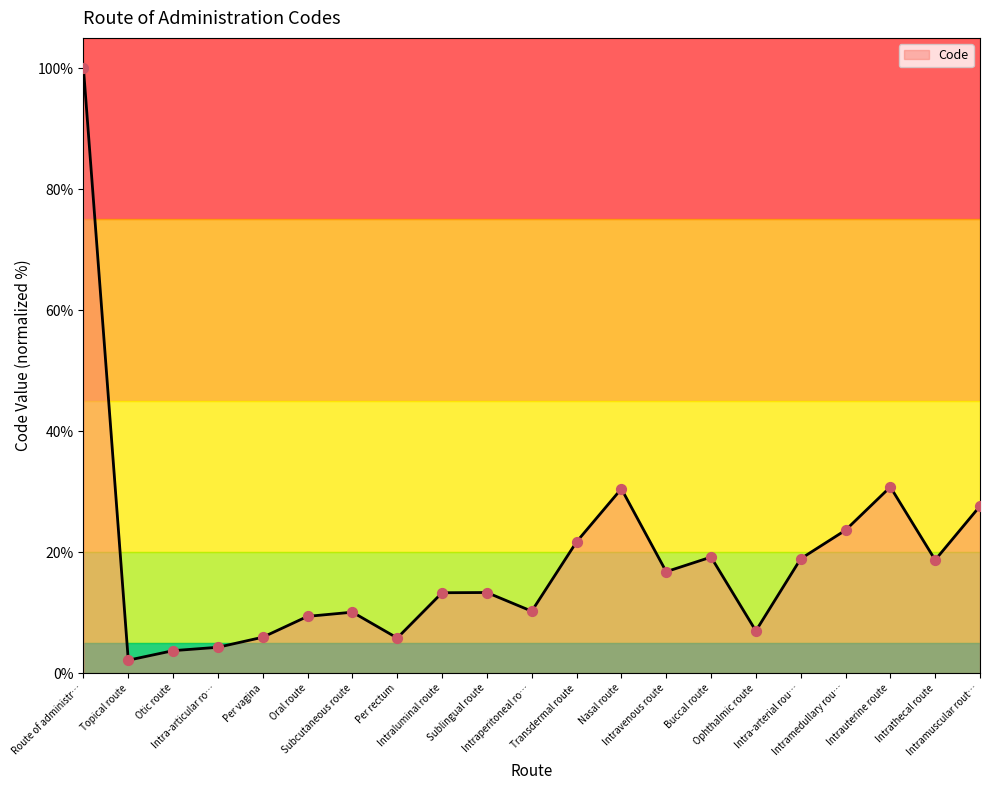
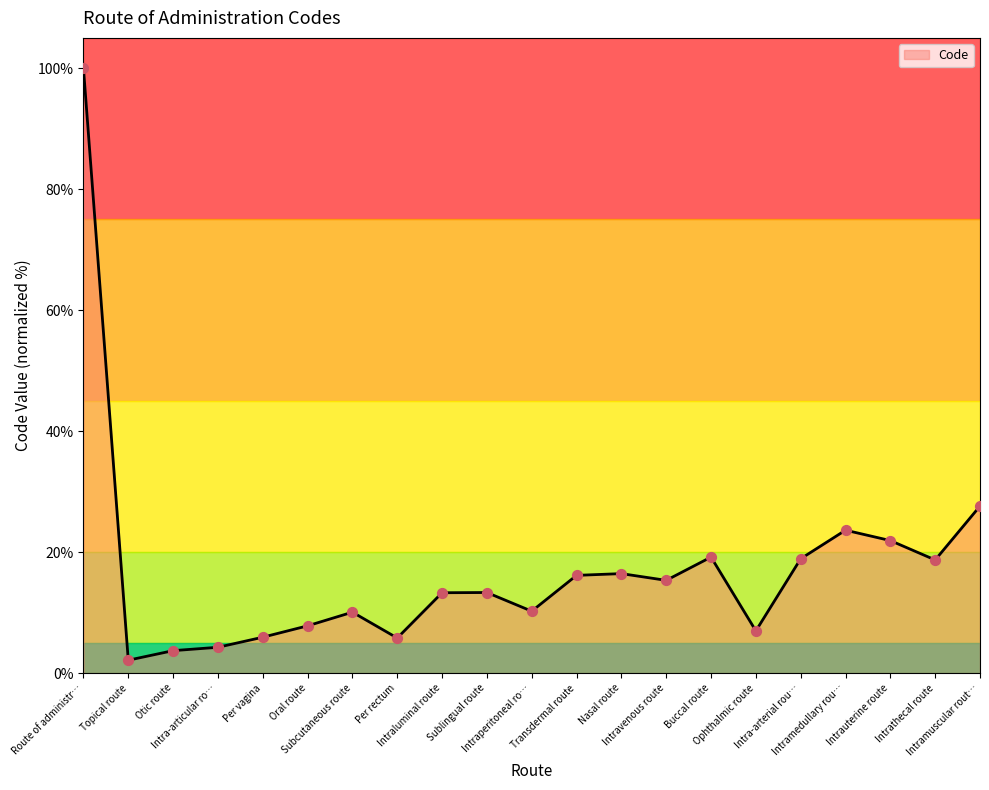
Oral route: 9% -> 8%
Transdermal route: 22% -> 16%
Nasal route: 30% -> 16%
Intravenous route: 17% -> 15%
Intrauterine route: 31% -> 22%
